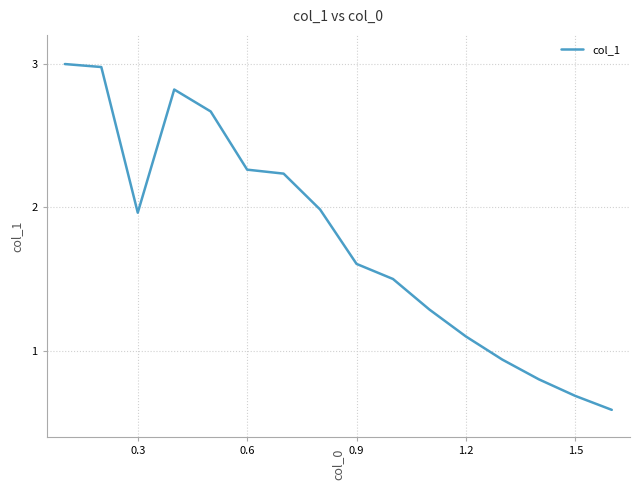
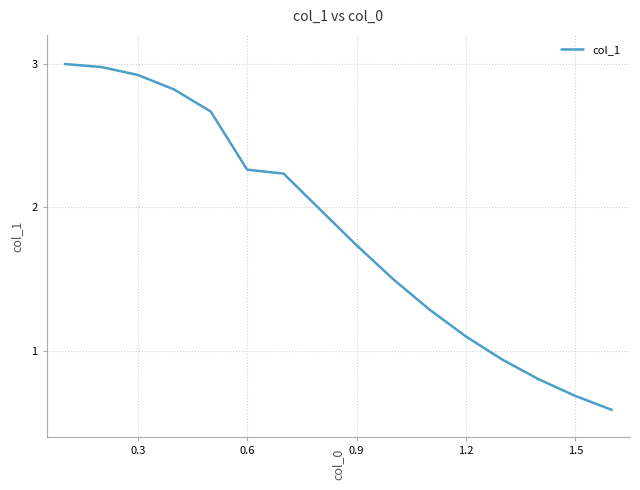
0.3: 1.96 -> 2.92
0.9: 1.61 -> 1.74
